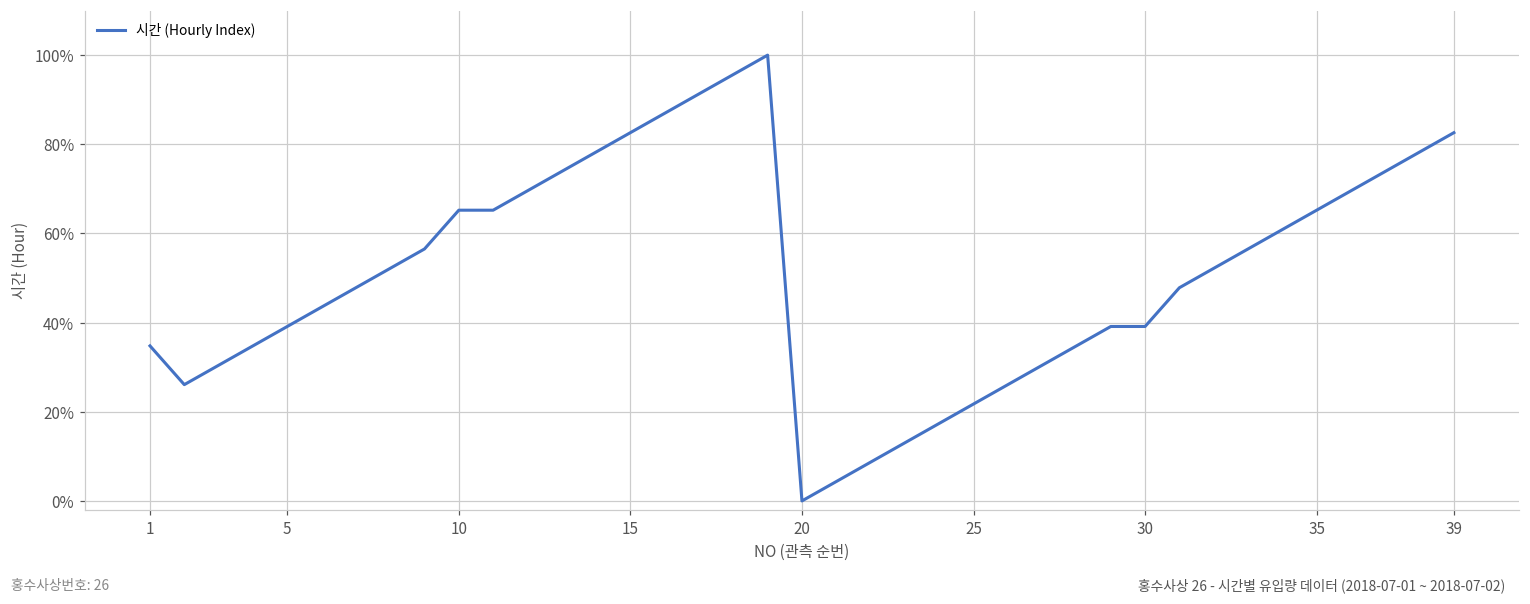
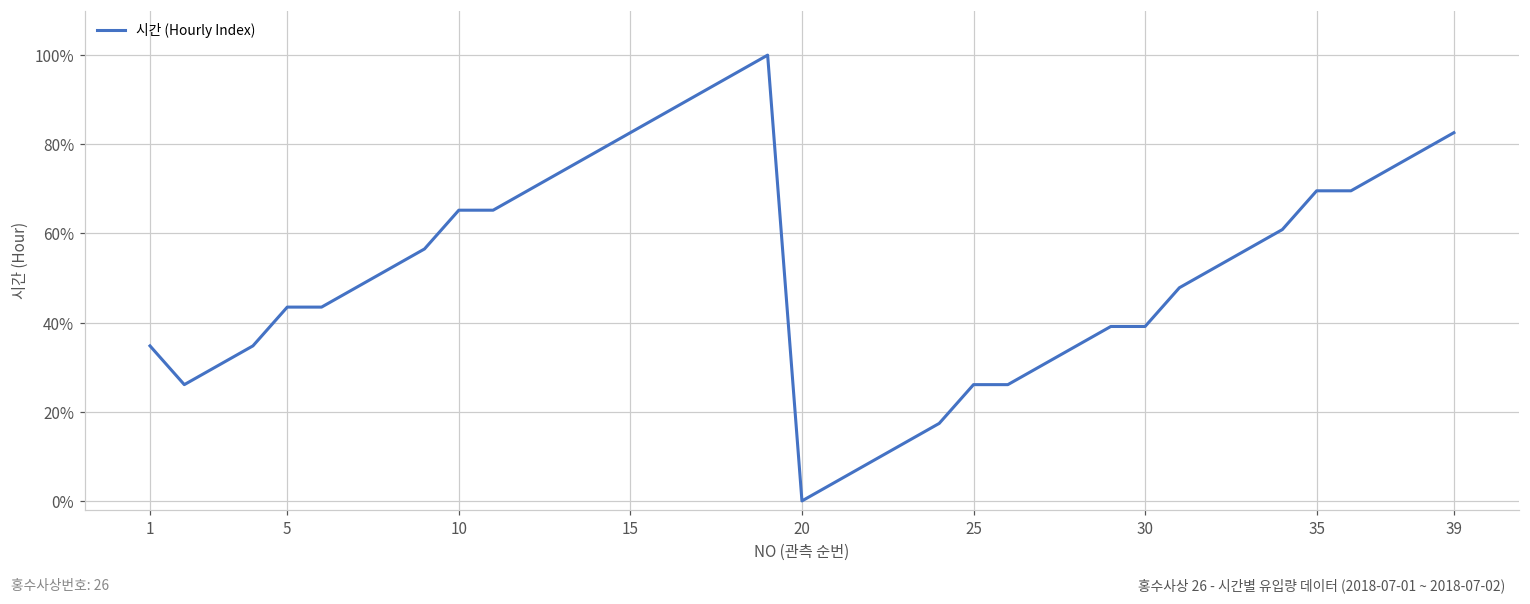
5: 39% -> 43%
25: 22% -> 26%
35: 65% -> 70%
